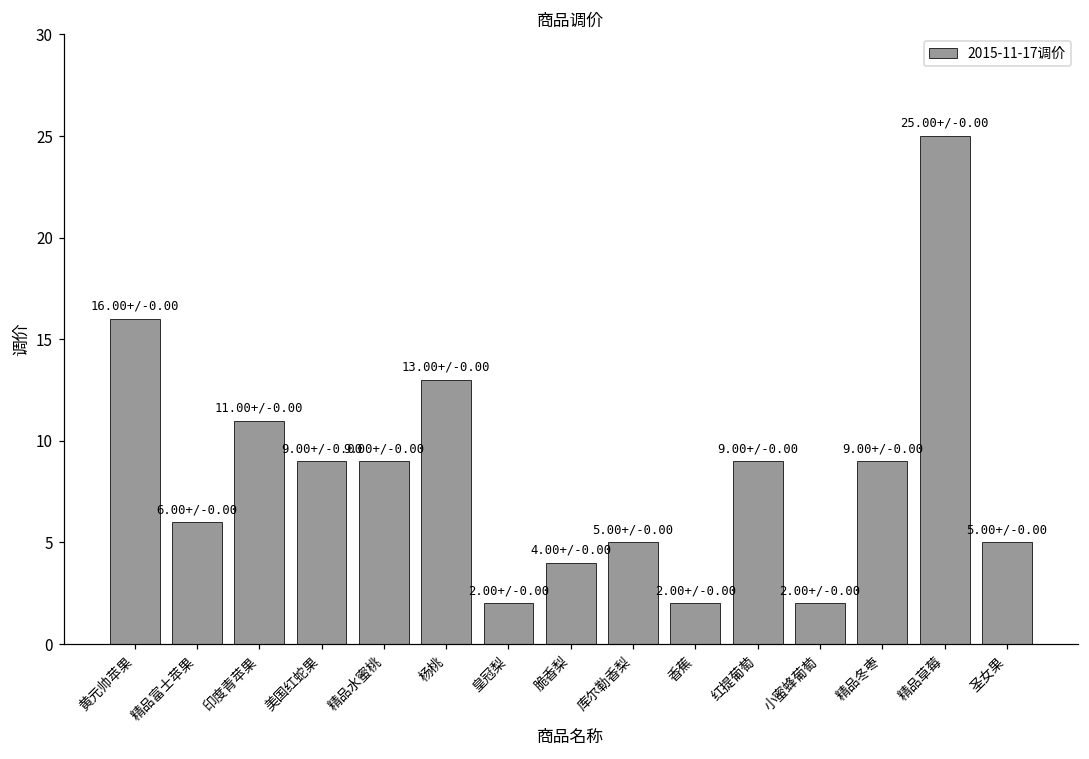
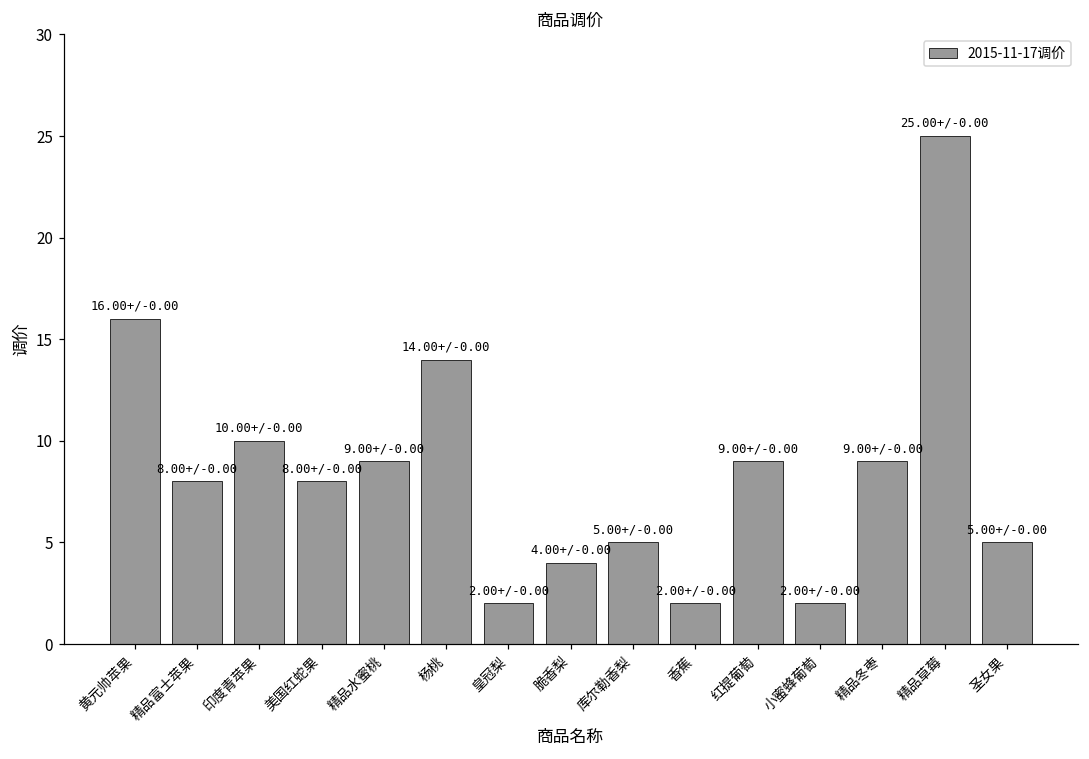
精品富士苹果: 6.00+/ -> 8.00+/
印度青苹果: 11.00+/ -> 10.00+/
美国红蛇果: 9.00+/ -> 8.00+/
杨桃: 13.00+/ -> 14.00+/
